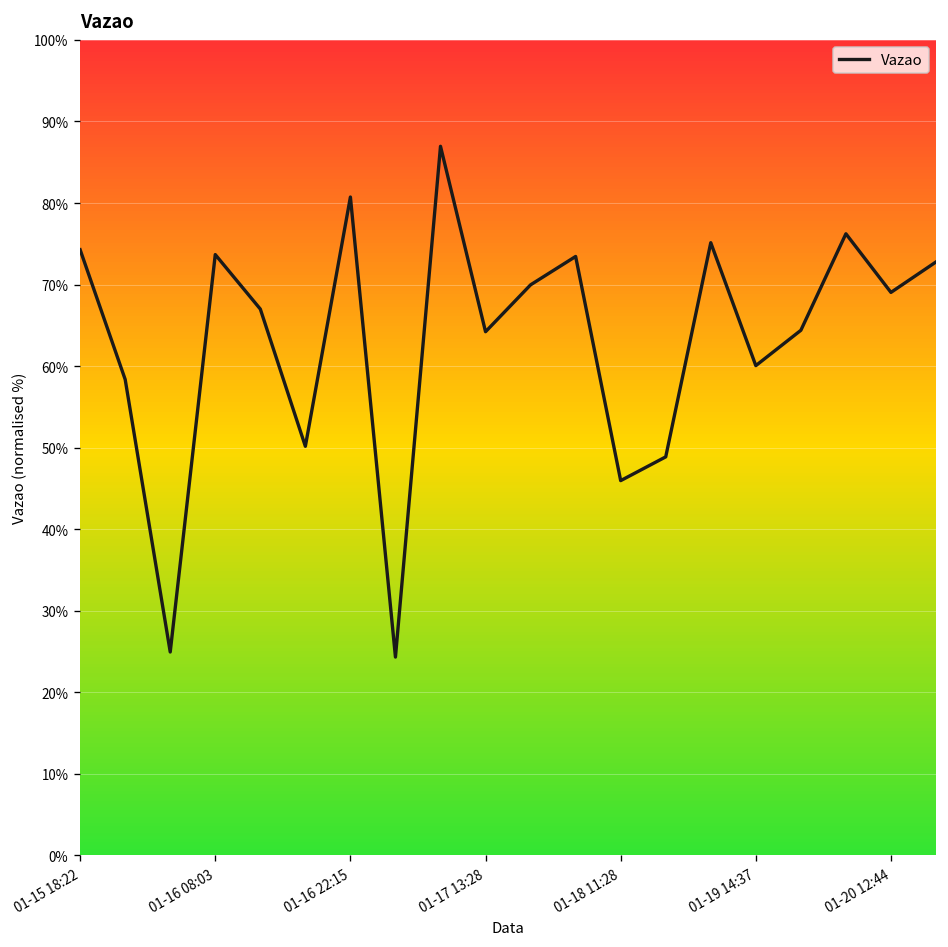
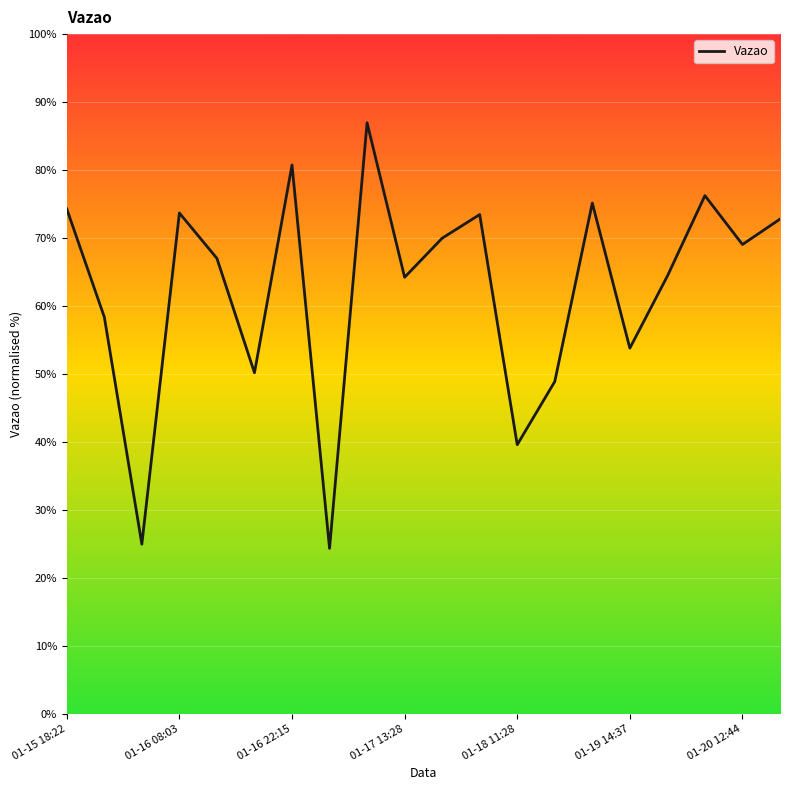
01-18 11:28: 46% -> 40%
01-19 14:37: 60% -> 54%
